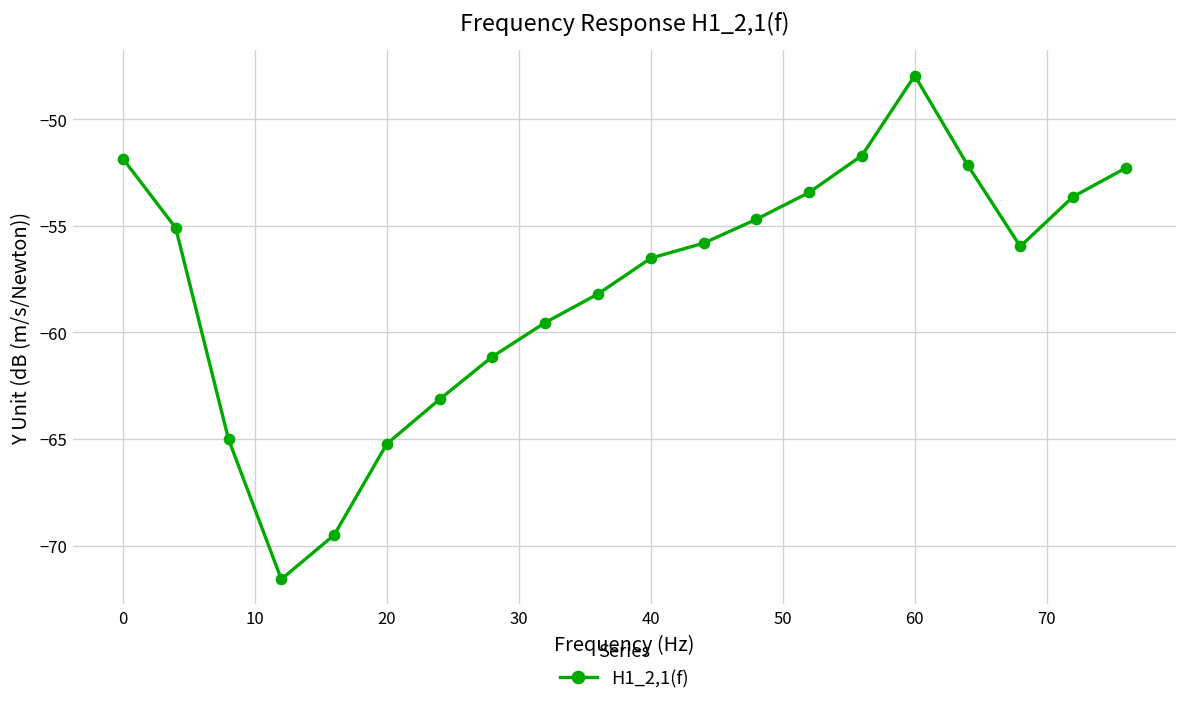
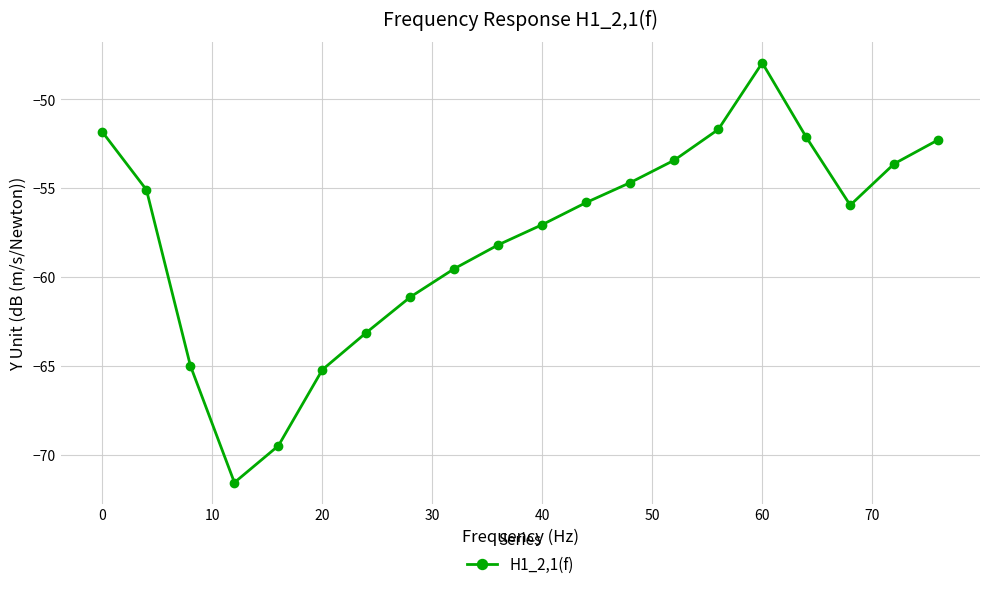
40: -56.5 -> -57.1
